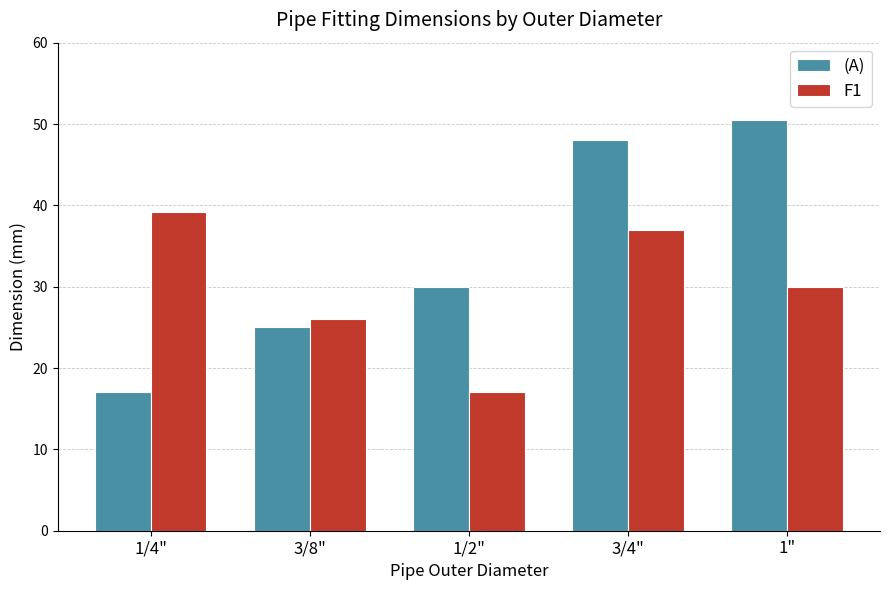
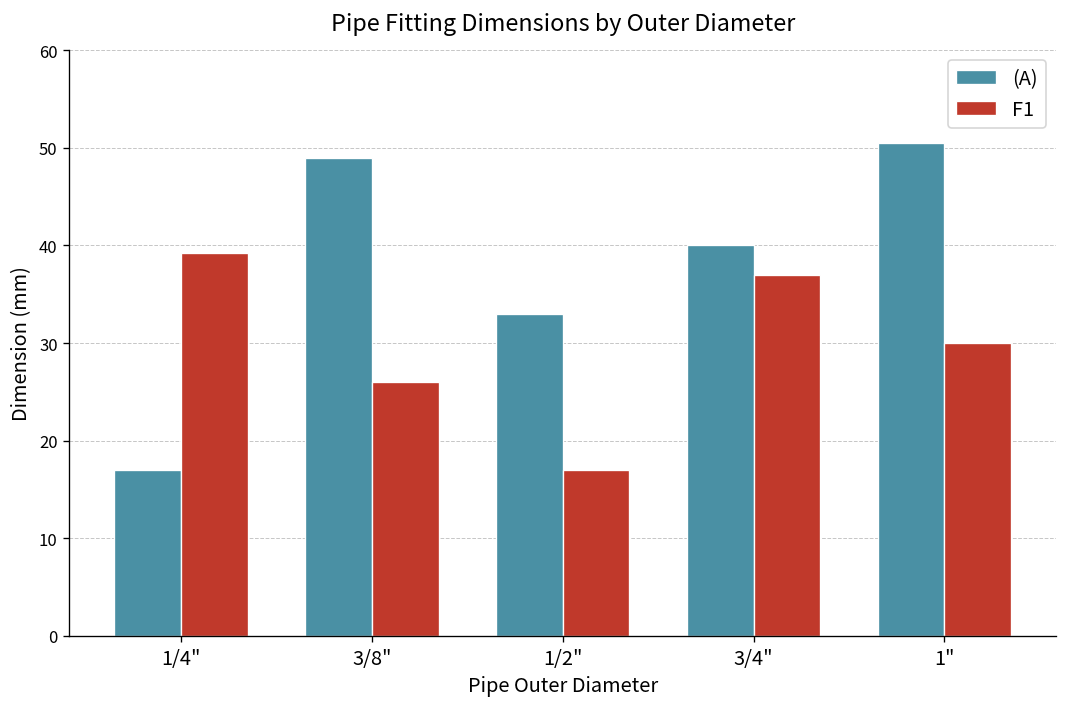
(A), 3/8": 25 -> 49
(A), 1/2": 30 -> 33
(A), 3/4": 48 -> 40
